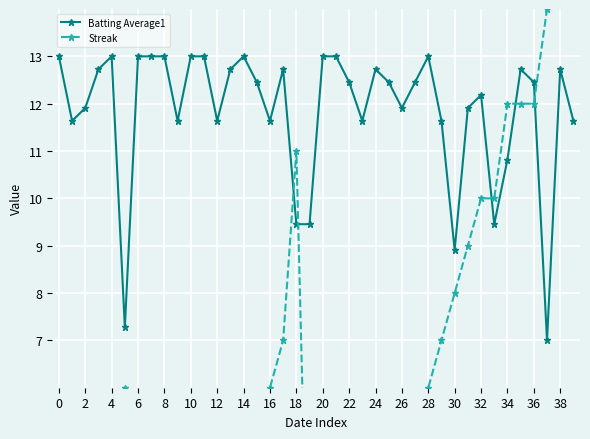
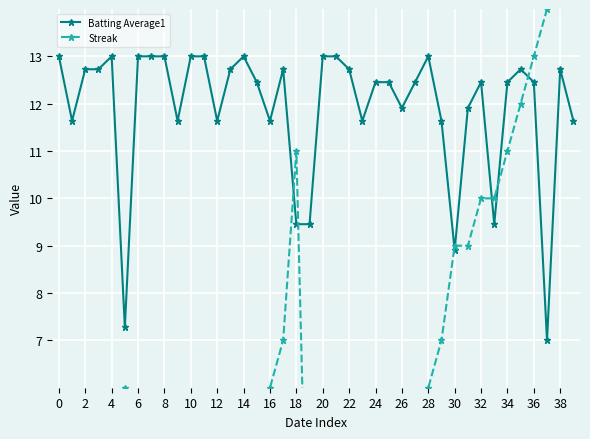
Batting Average1, 2: 11.9 -> 12.7
Batting Average1, 22: 12.5 -> 12.7
Batting Average1, 24: 12.7 -> 12.5
Streak, 30: 8 -> 9
Batting Average1, 32: 12.2 -> 12.5
Batting Average1, 34: 10.8 -> 12.5
Streak, 34: 12 -> 11
Streak, 36: 12 -> 13
